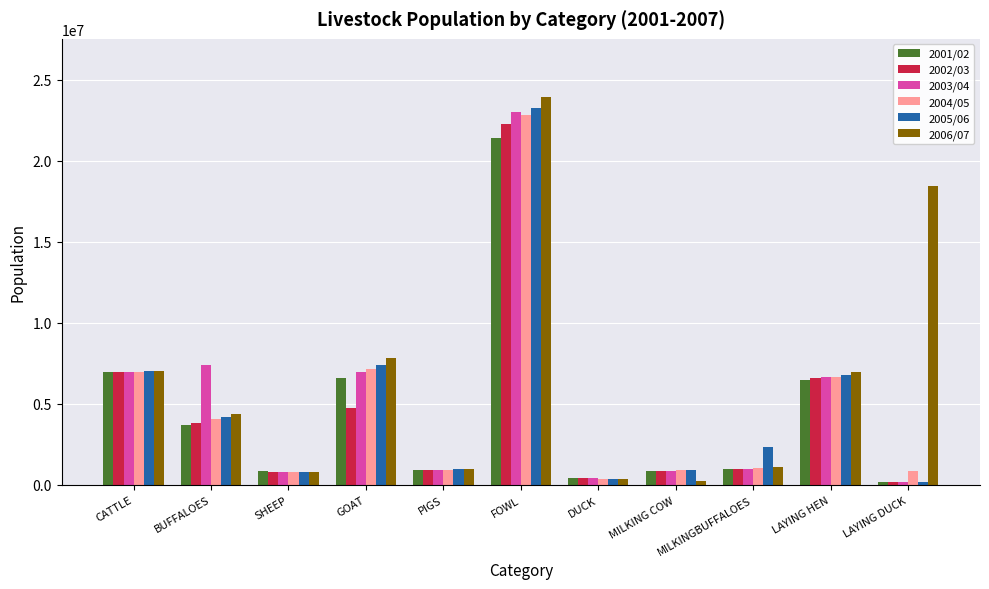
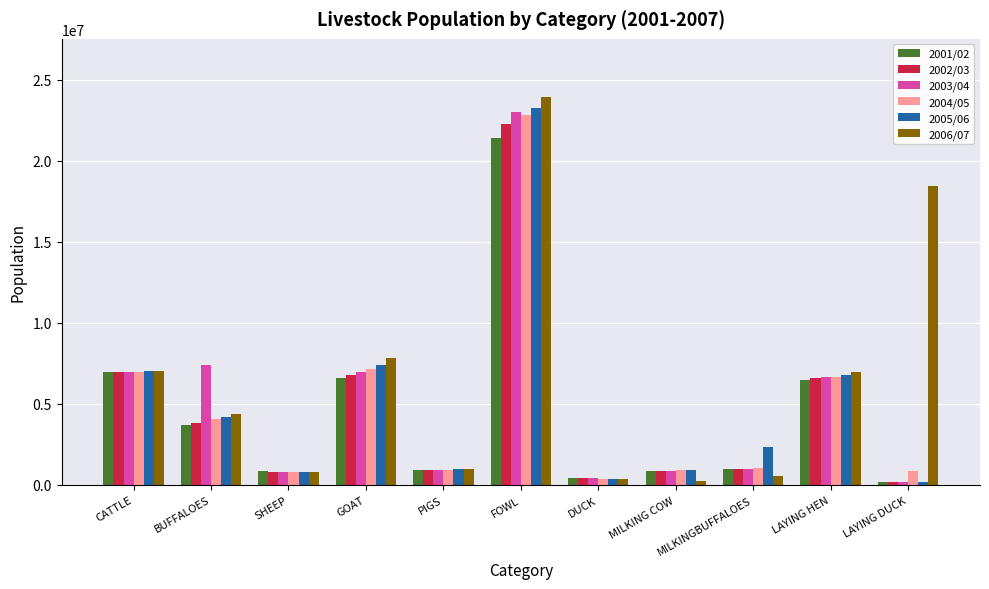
2002/03, GOAT: 4800000 -> 6800000
2006/07, MILKINGBUFFALOES: 1100000 -> 500000
